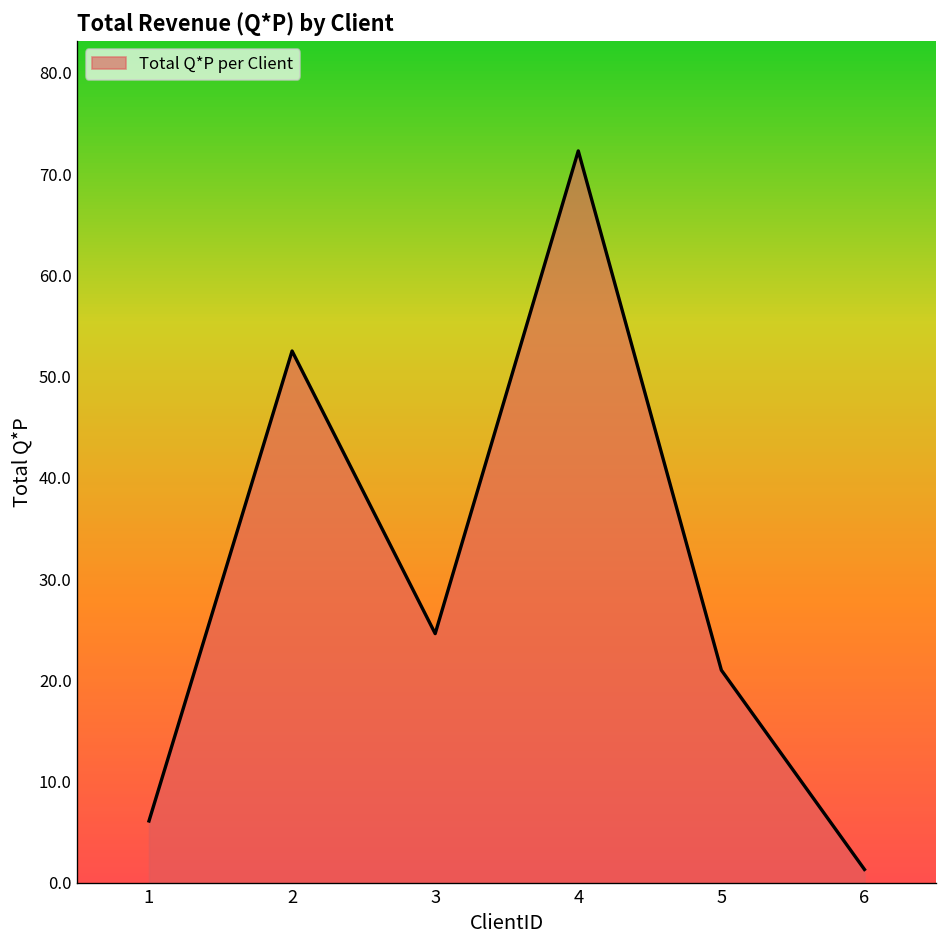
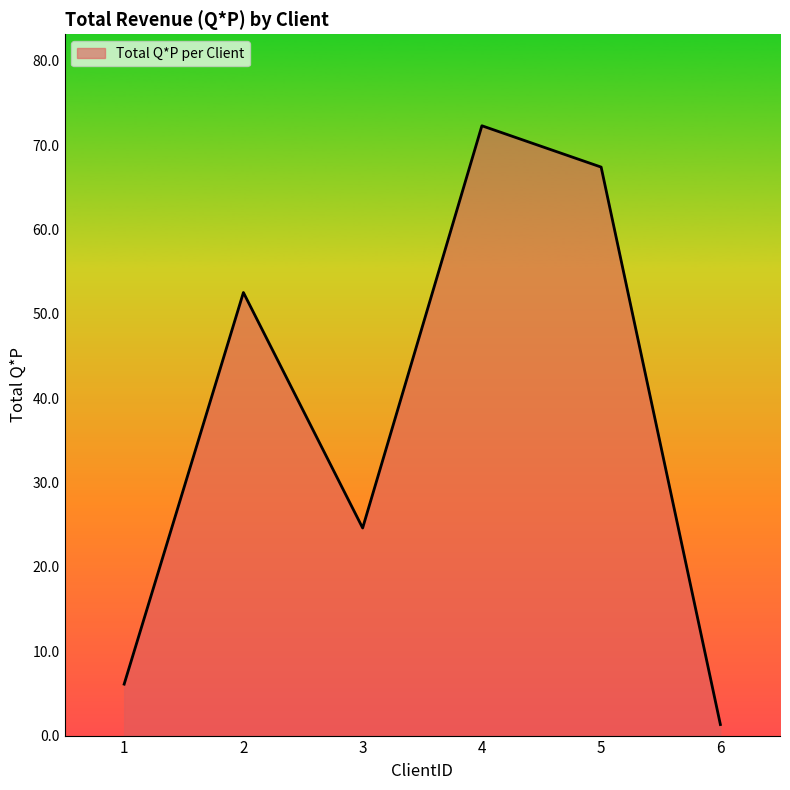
5: 21 -> 67
